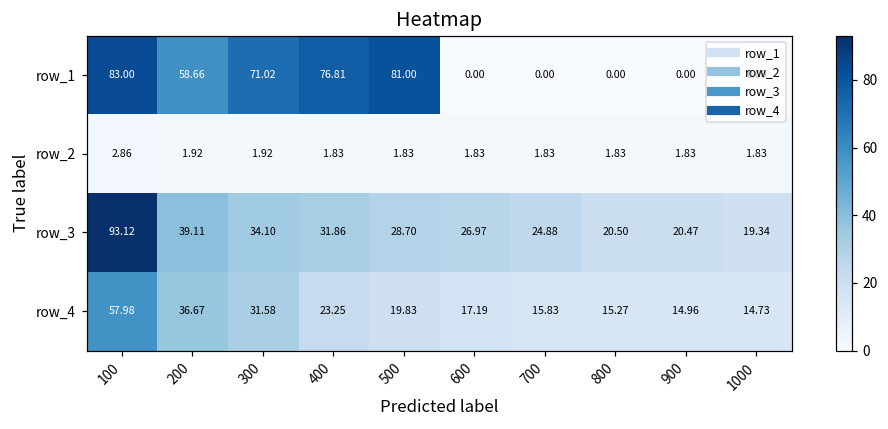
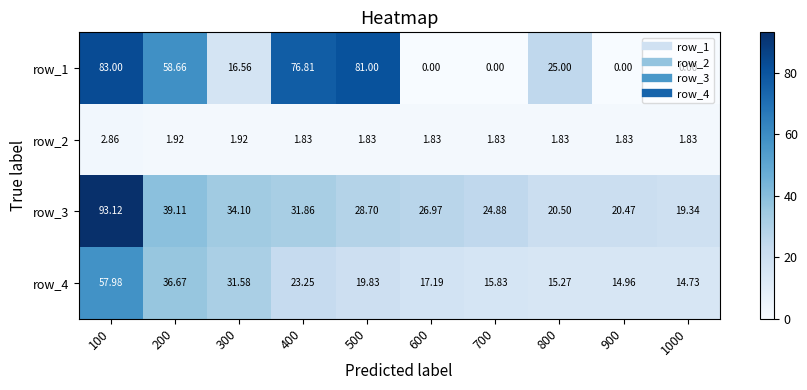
row_1, 300: 71.02 -> 16.56
row_1, 800: 0.00 -> 25.00
